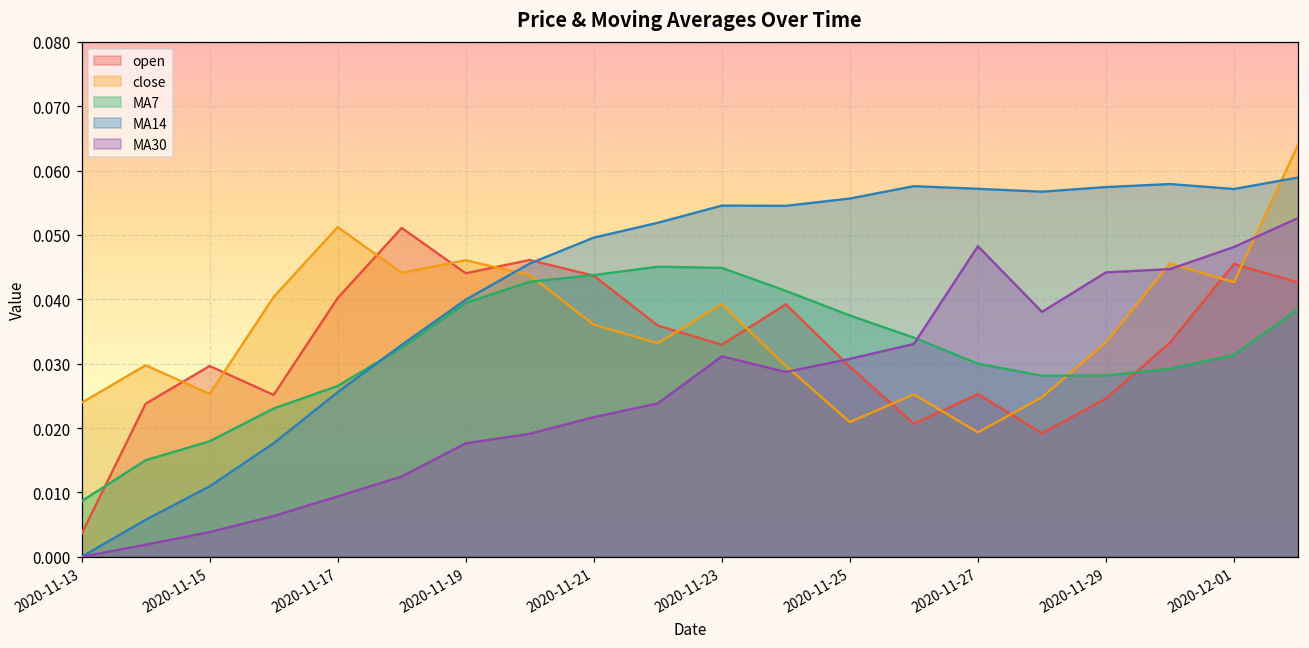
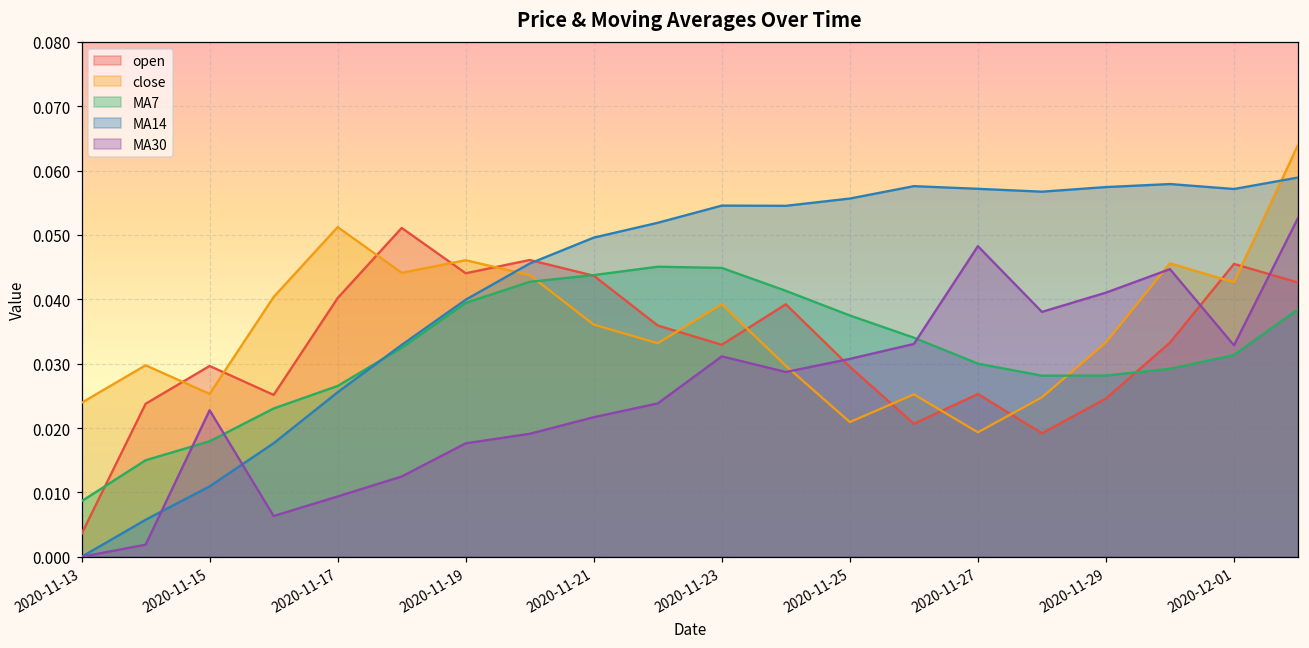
MA30, 2020-11-15: 0.004 -> 0.023
MA30, 2020-11-29: 0.044 -> 0.041
MA30, 2020-12-01: 0.048 -> 0.033
